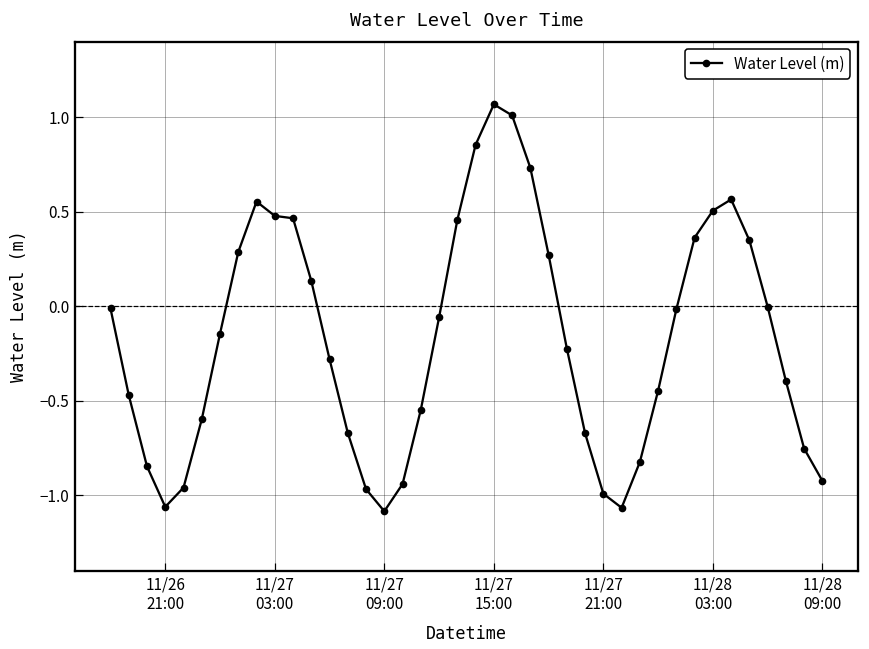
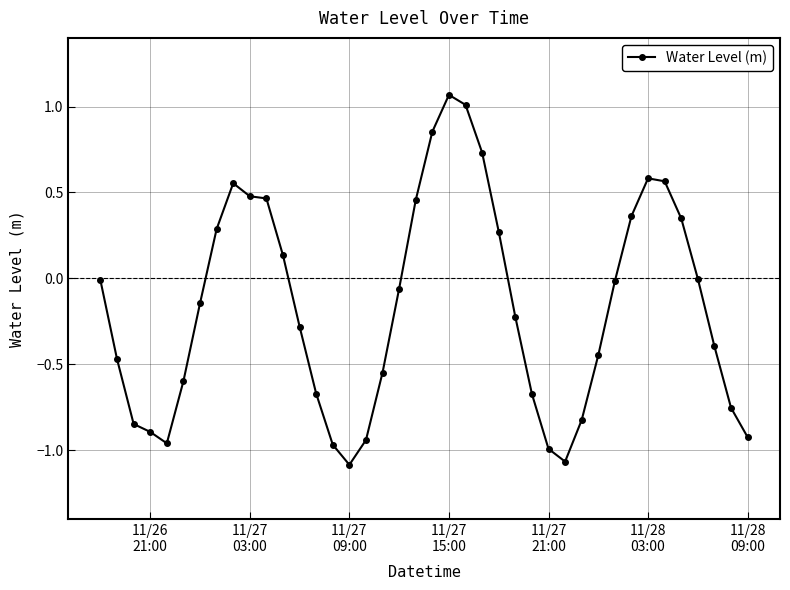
11/26 21:00: -1.06 -> -0.89
11/28 03:00: 0.51 -> 0.58
